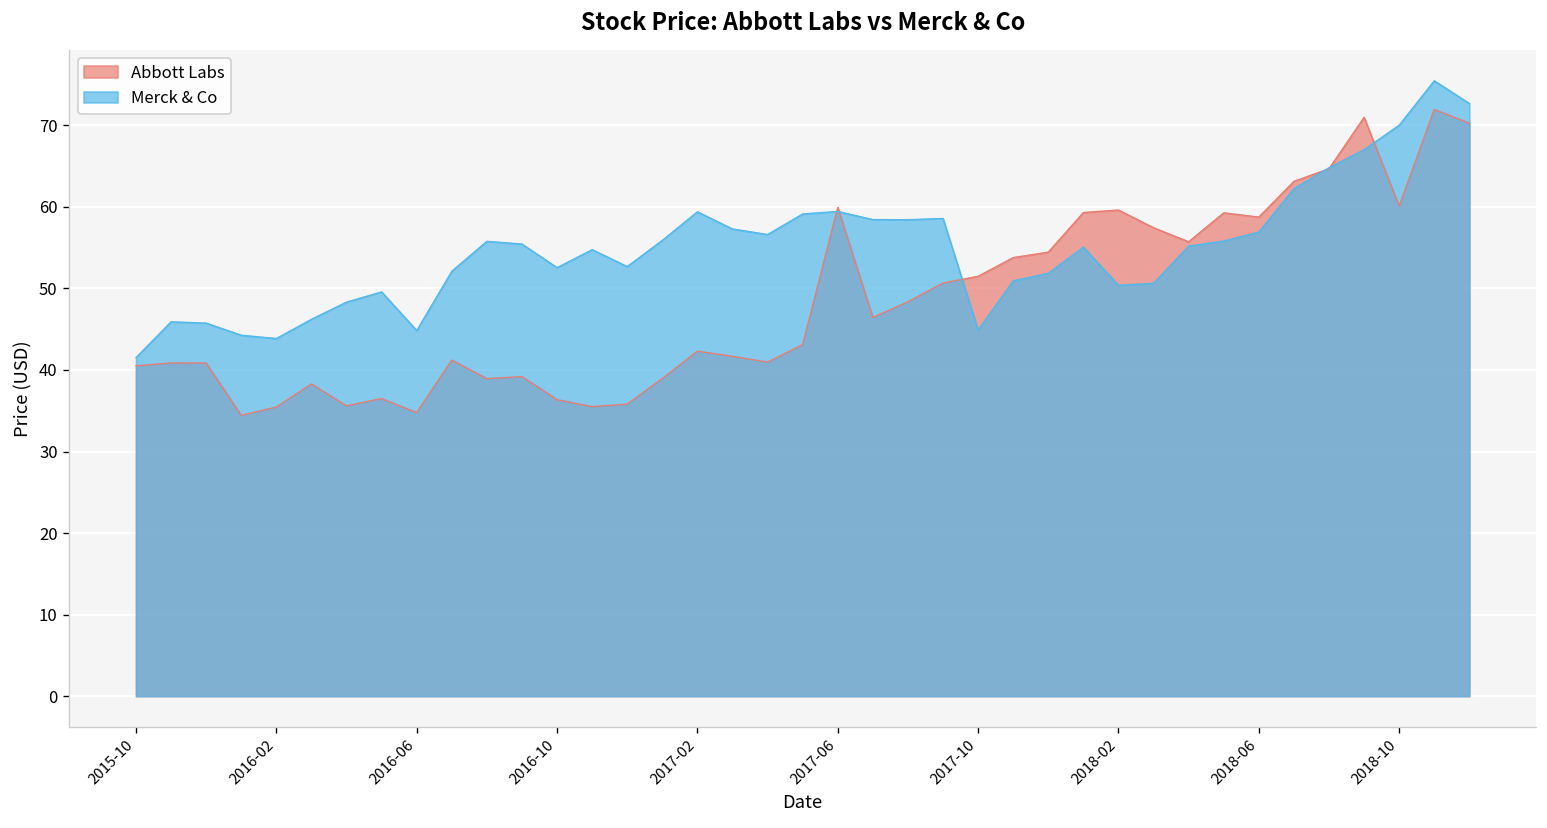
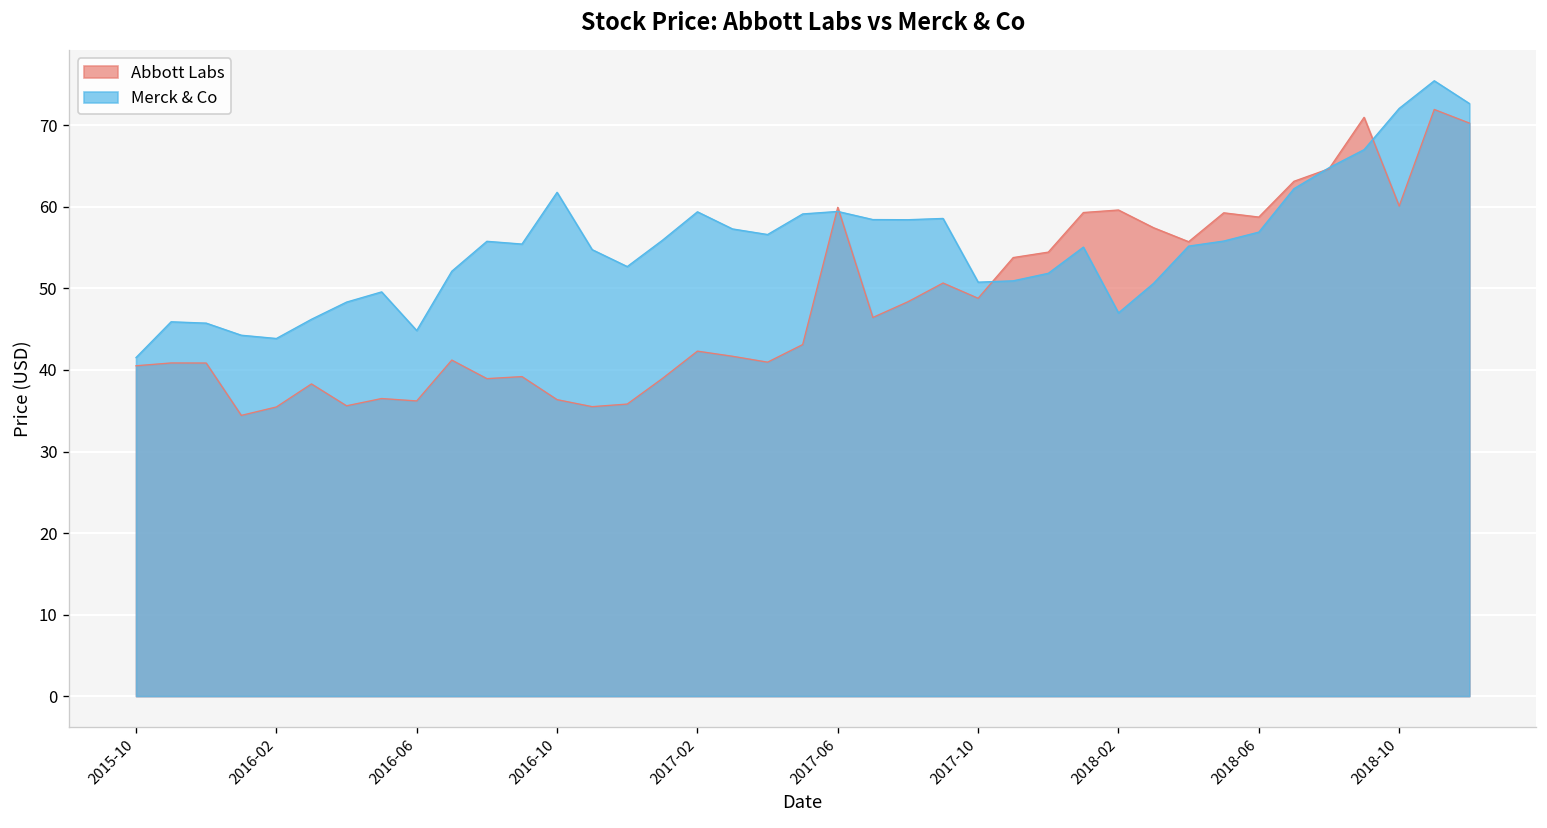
Abbott Labs, 2016-06: 35 -> 36
Merck & Co, 2016-10: 53 -> 62
Abbott Labs, 2017-10: 51 -> 49
Merck & Co, 2017-10: 45 -> 51
Merck & Co, 2018-02: 50 -> 47
Merck & Co, 2018-10: 70 -> 72
